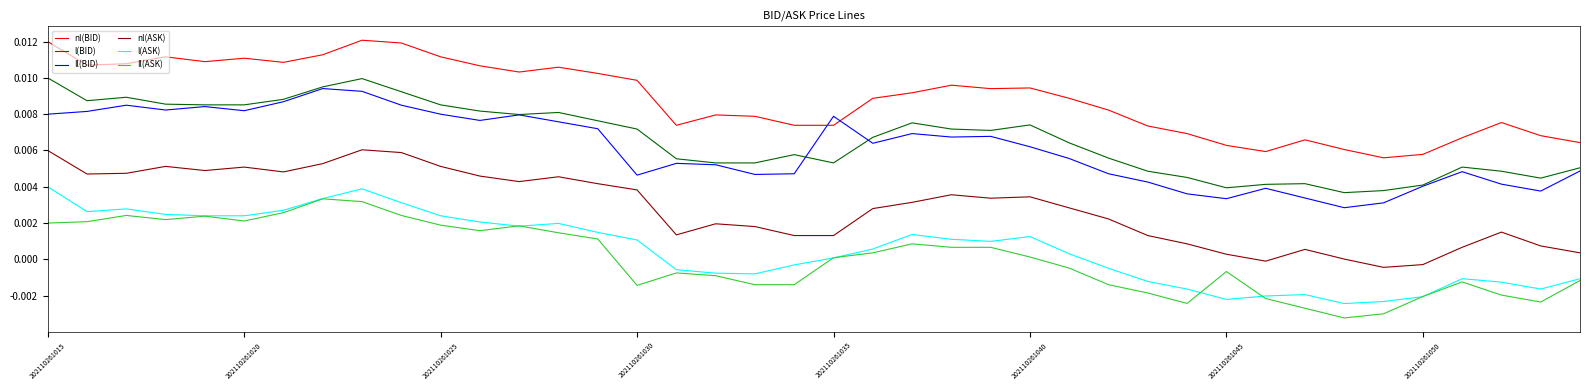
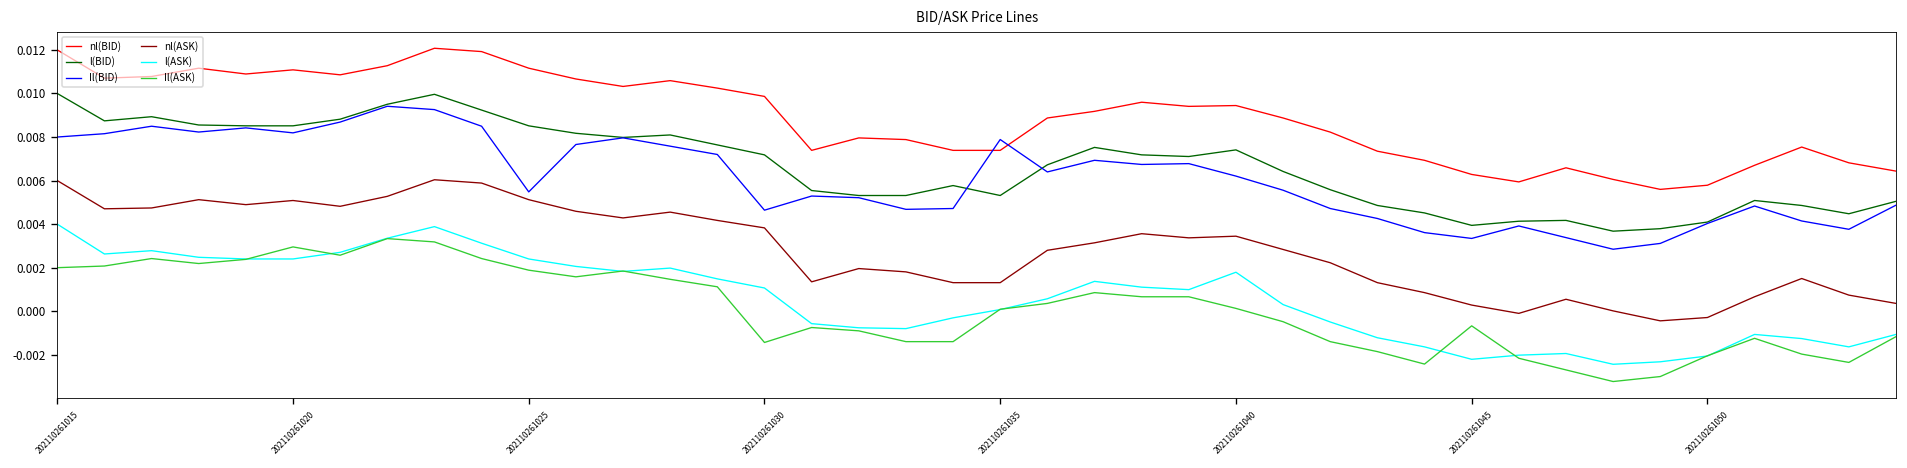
Il(ASK), 202110261020: 0.0021 -> 0.0030
Il(BID), 202110261025: 0.0080 -> 0.0055
l(ASK), 202110261040: 0.0013 -> 0.0018
